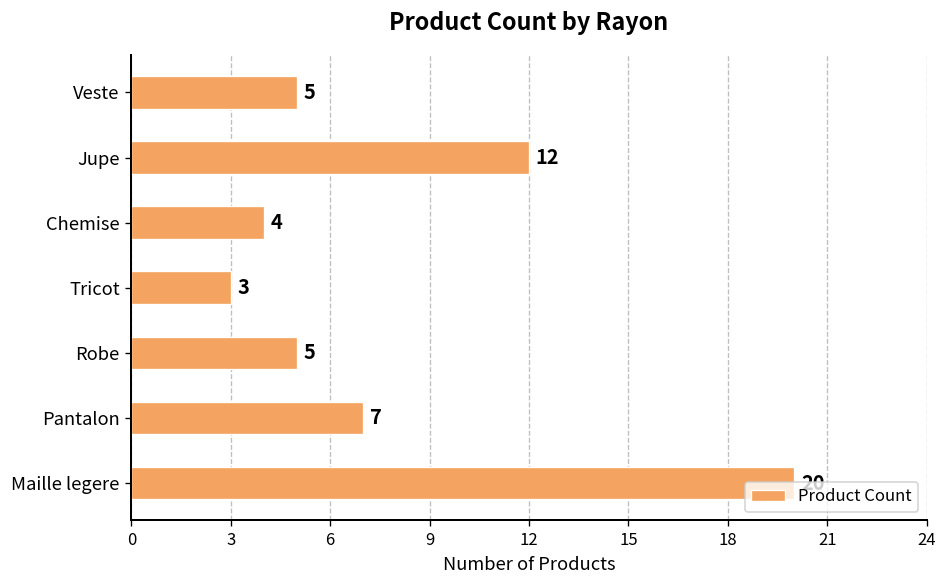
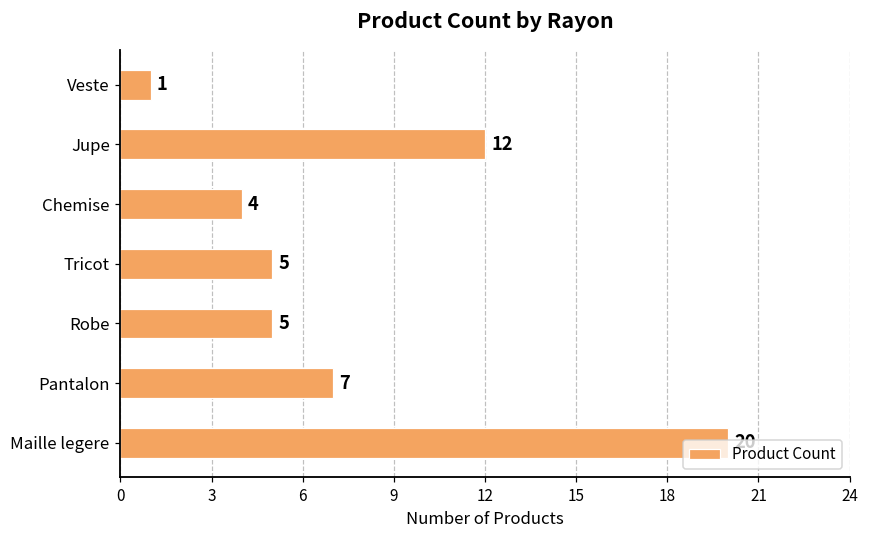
Veste: 5 -> 1
Tricot: 3 -> 5
